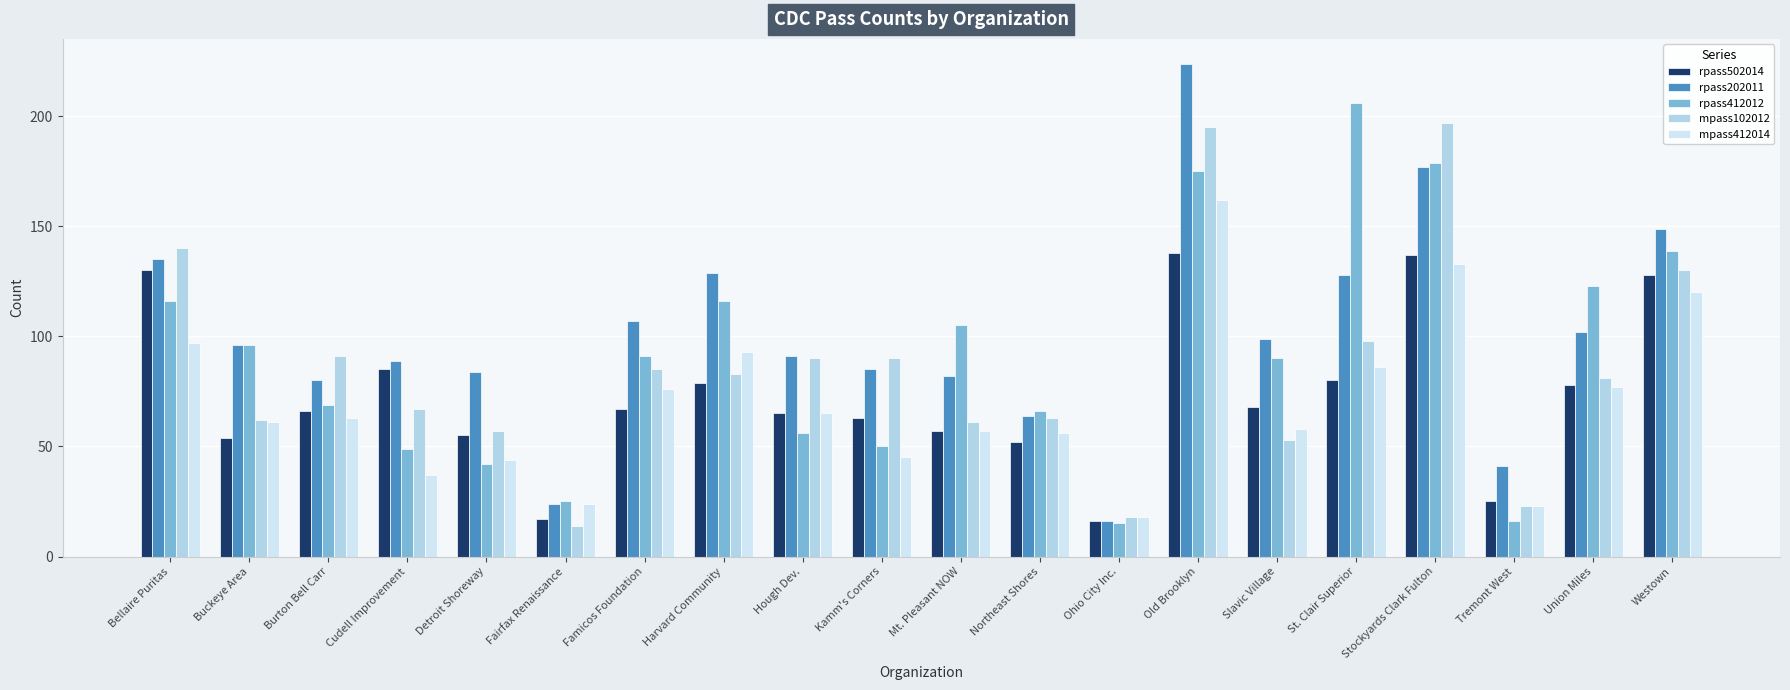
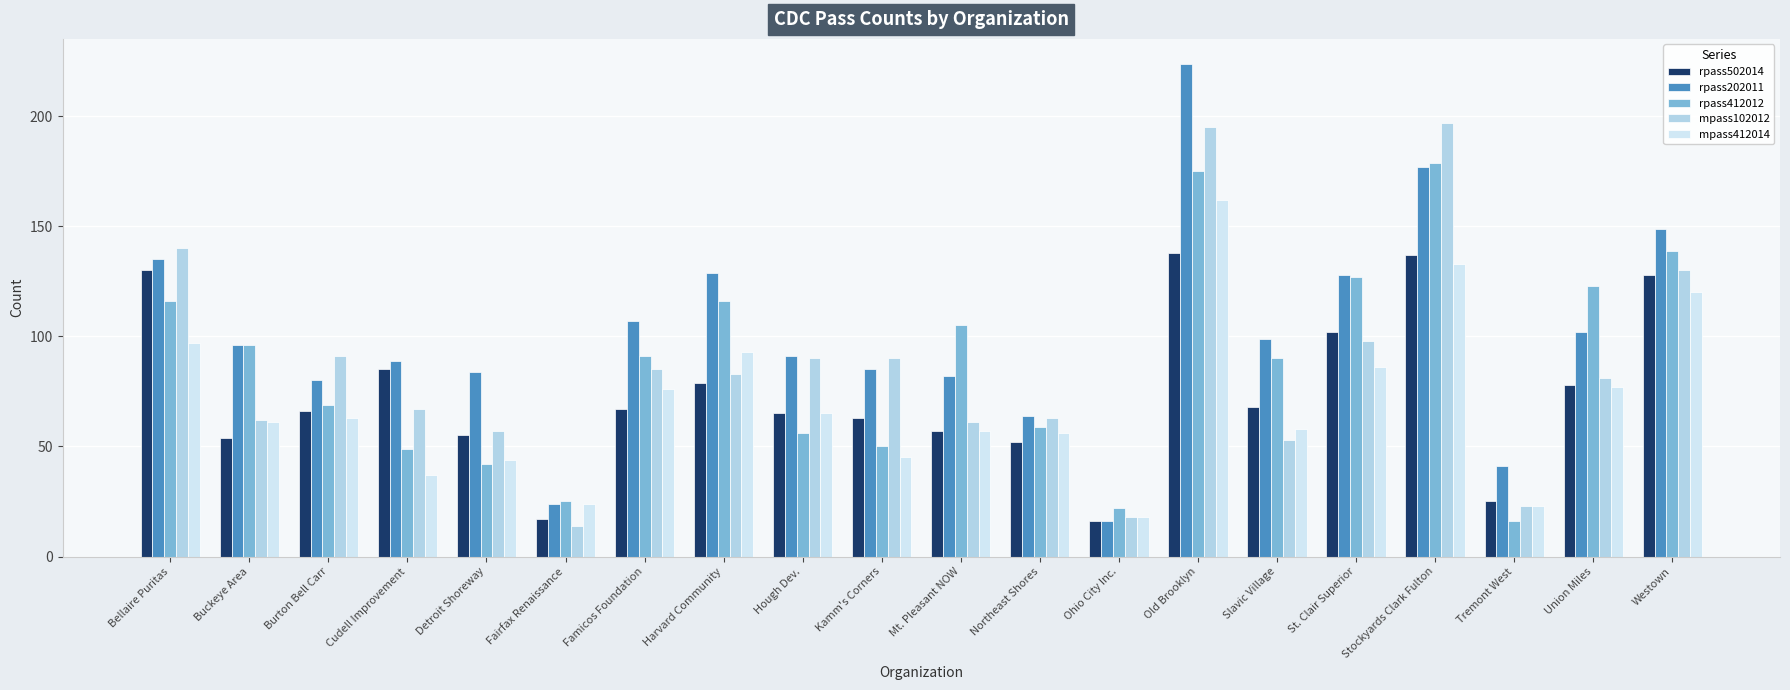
rpass412012, Northeast Shores: 66 -> 59
rpass412012, Ohio City Inc.: 15 -> 22
rpass502014, St. Clair Superior: 80 -> 102
rpass412012, St. Clair Superior: 206 -> 127
